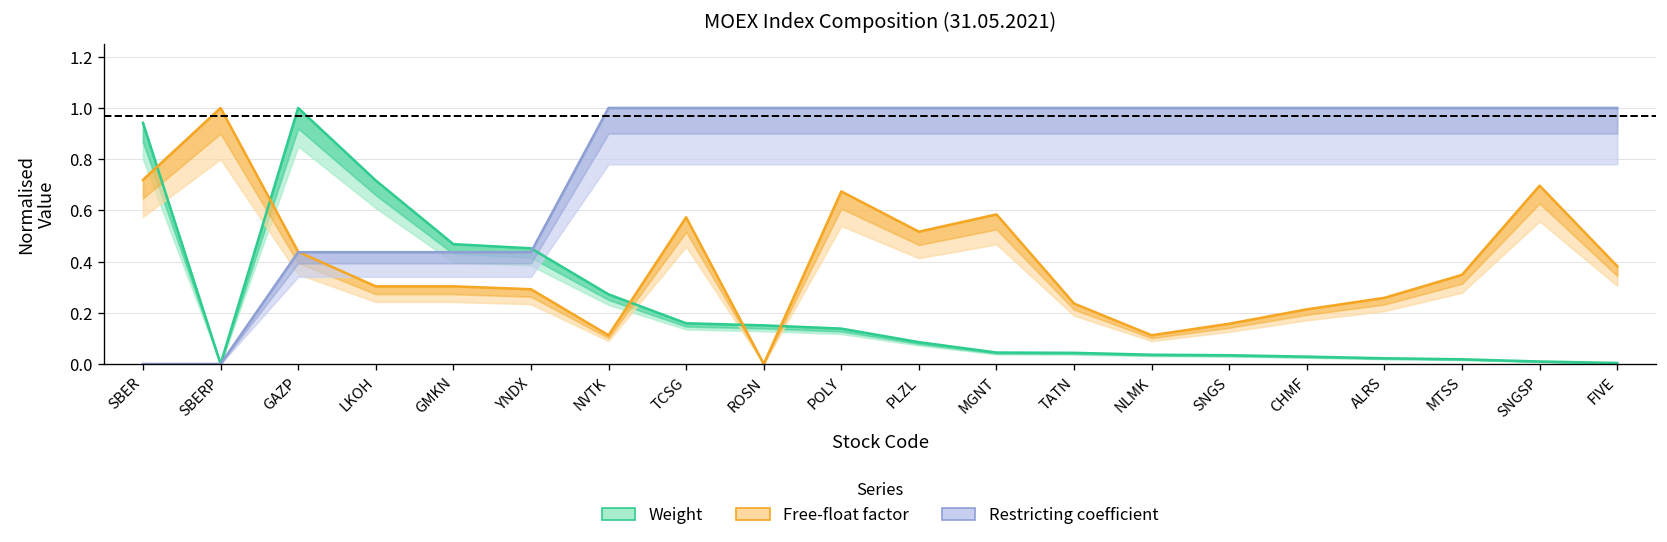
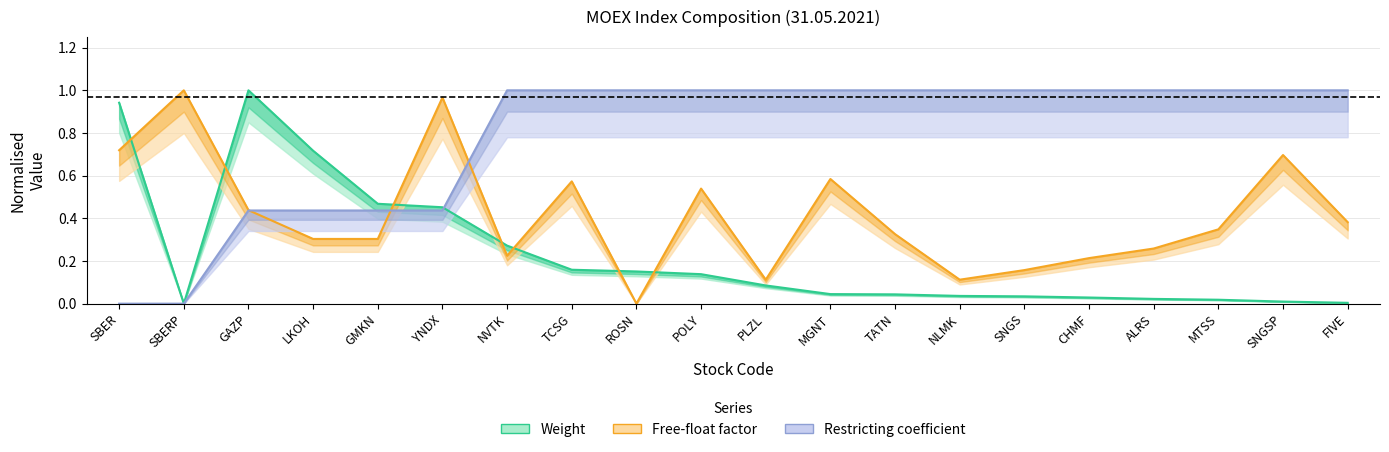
Free-float factor, YNDX: 0.29 -> 0.97
Free-float factor, NVTK: 0.11 -> 0.22
Free-float factor, POLY: 0.67 -> 0.54
Free-float factor, PLZL: 0.52 -> 0.11
Free-float factor, TATN: 0.24 -> 0.33
